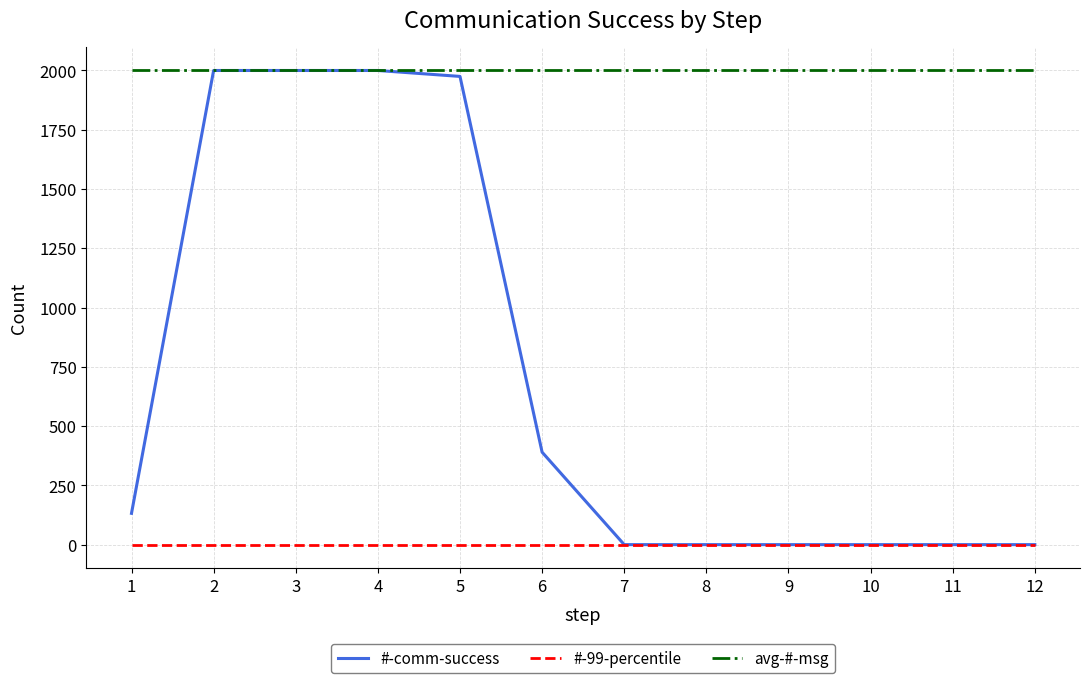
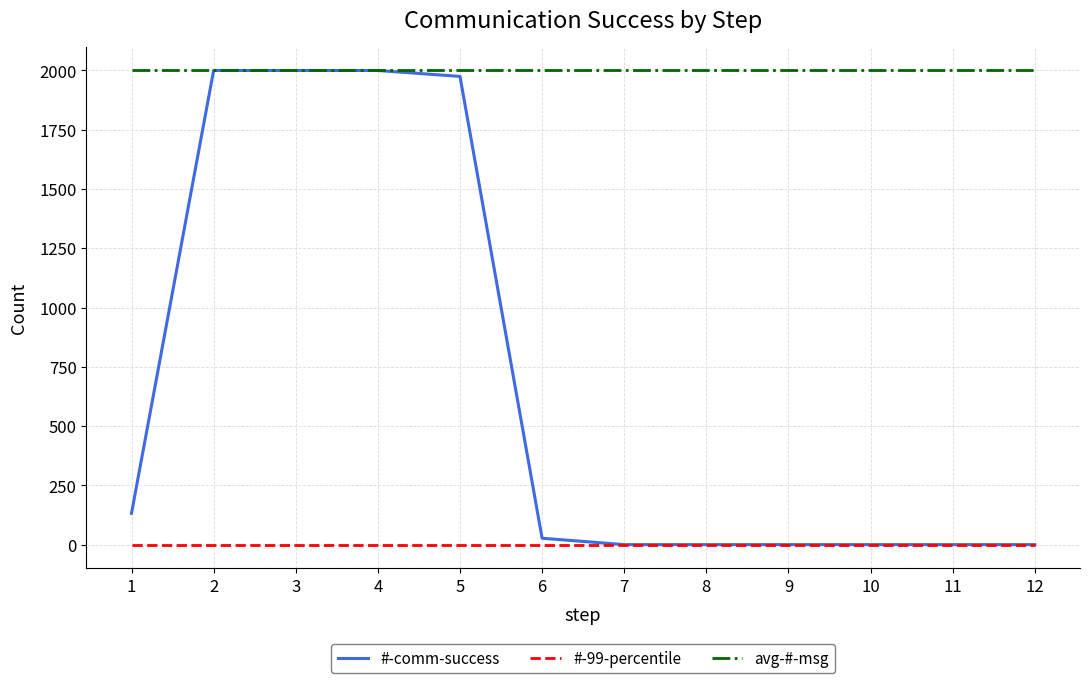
#-comm-success, 6: 390 -> 30
